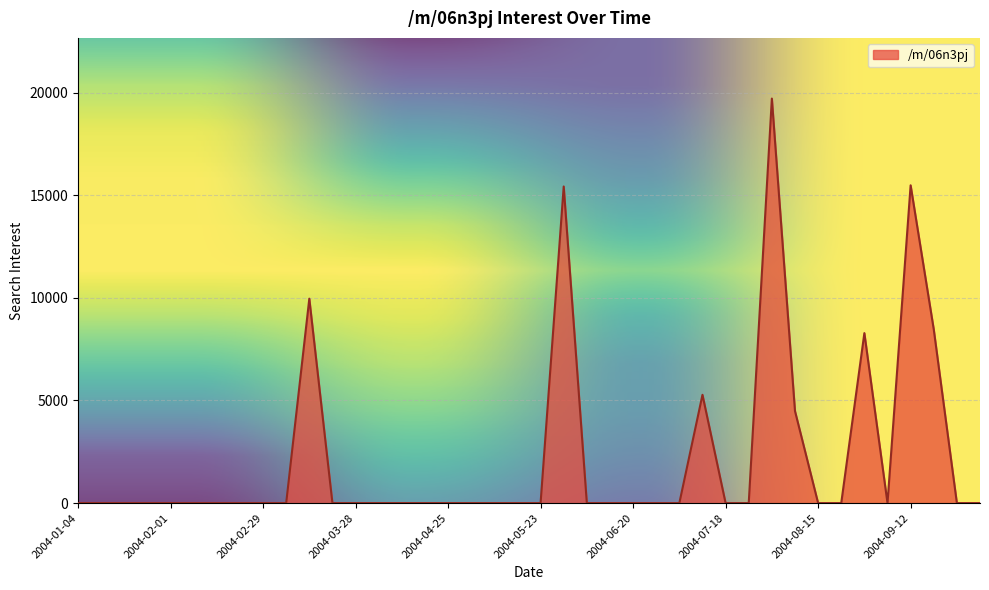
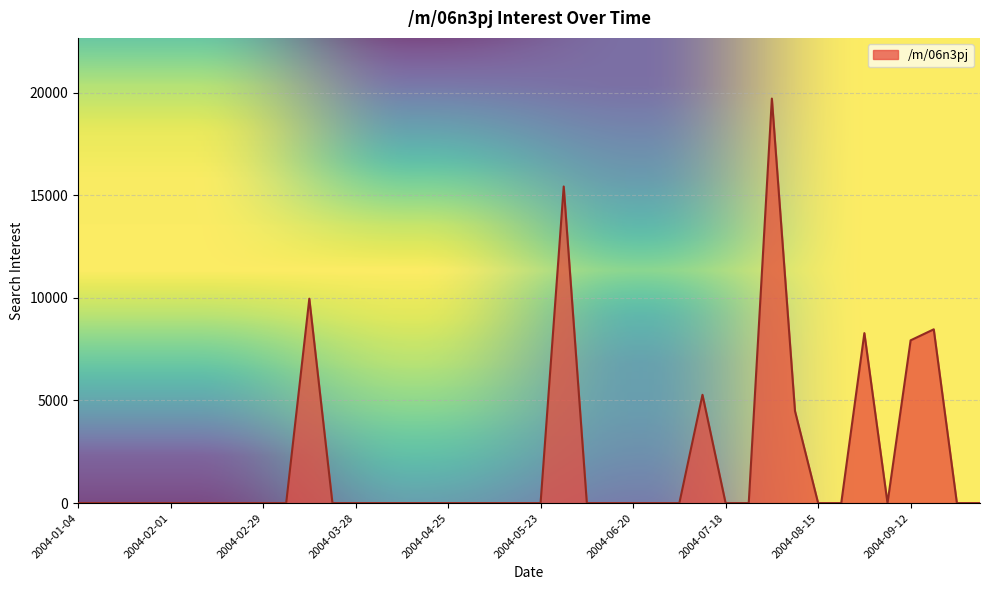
2004-09-12: 15500 -> 7900
